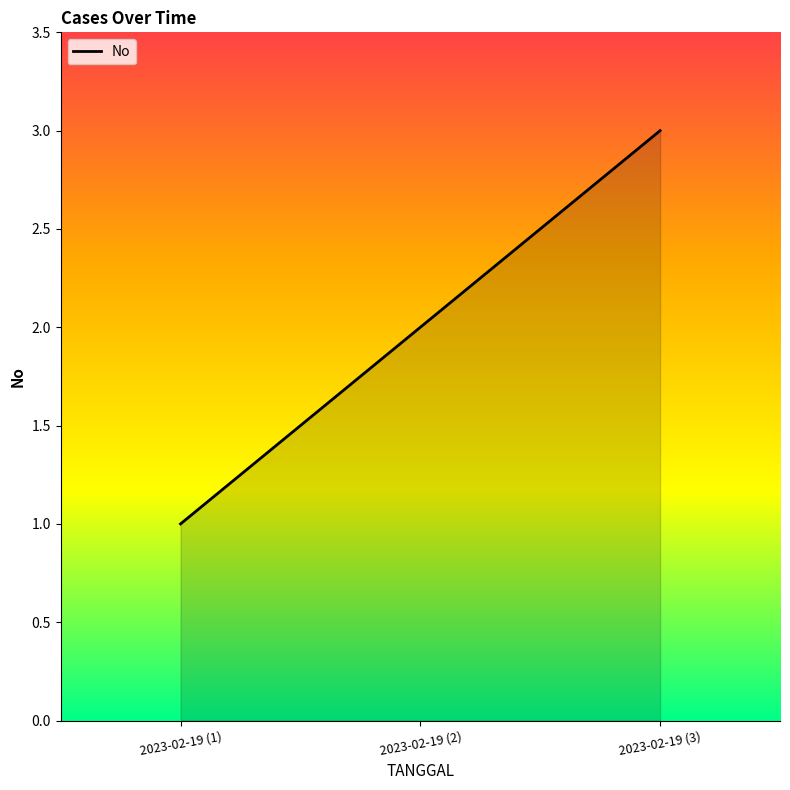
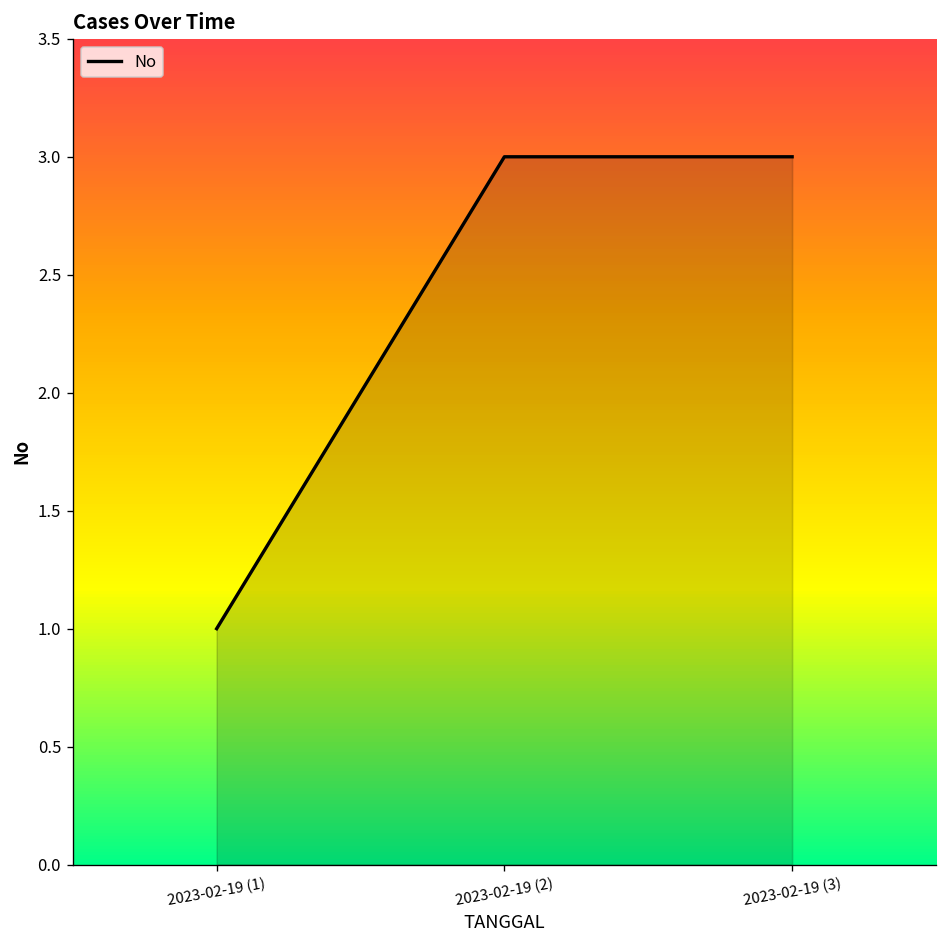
2023-02-19 (2): 2 -> 3
